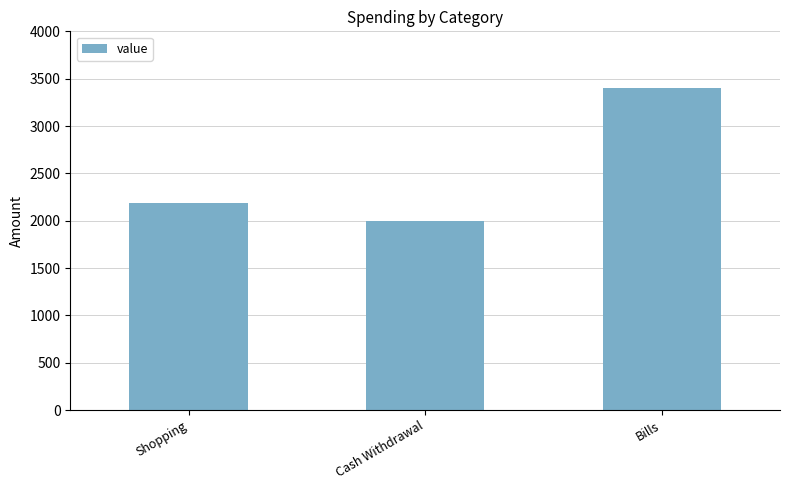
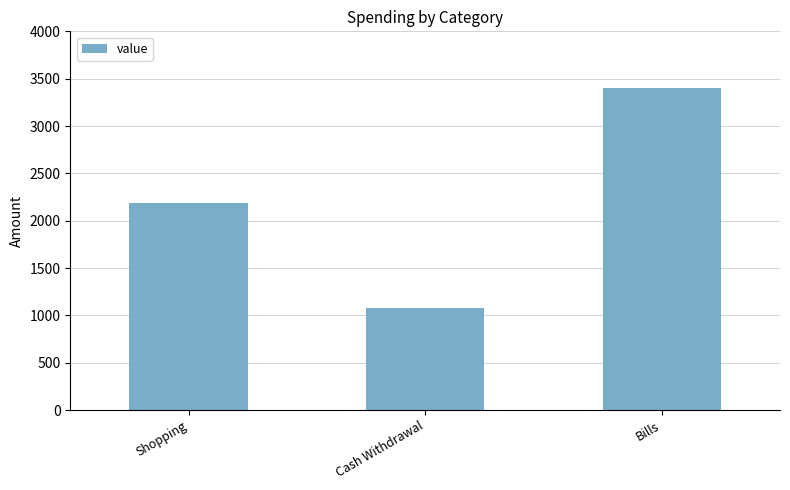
Cash Withdrawal: 2000 -> 1100
